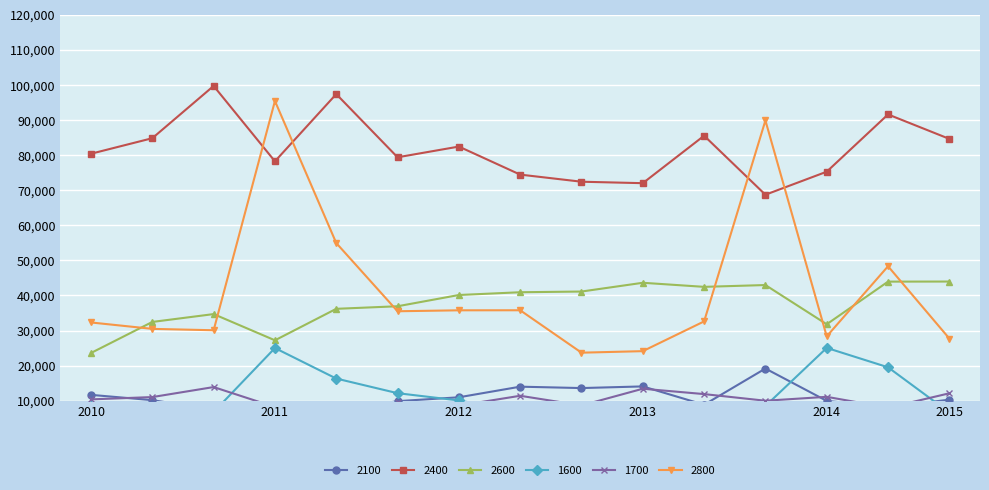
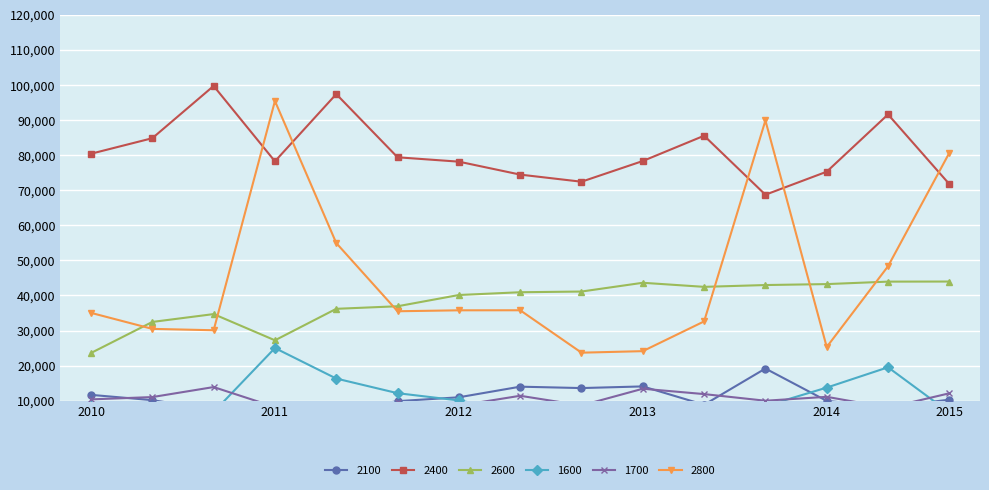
2800, 2010: 32,000 -> 35,000
2400, 2012: 82,000 -> 78,000
2400, 2013: 72,000 -> 78,000
2600, 2014: 32,000 -> 43,000
1600, 2014: 25,000 -> 14,000
2800, 2014: 28,000 -> 25,000
2400, 2015: 85,000 -> 72,000
2800, 2015: 28,000 -> 81,000
